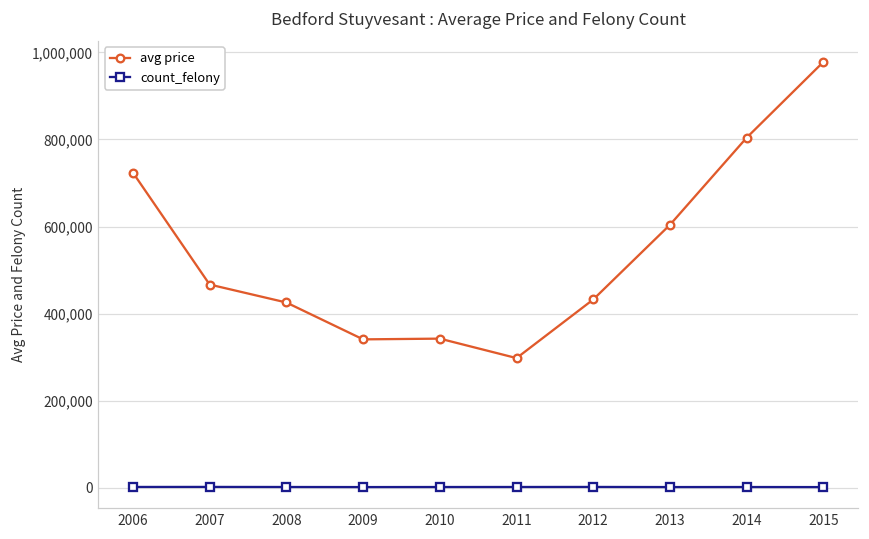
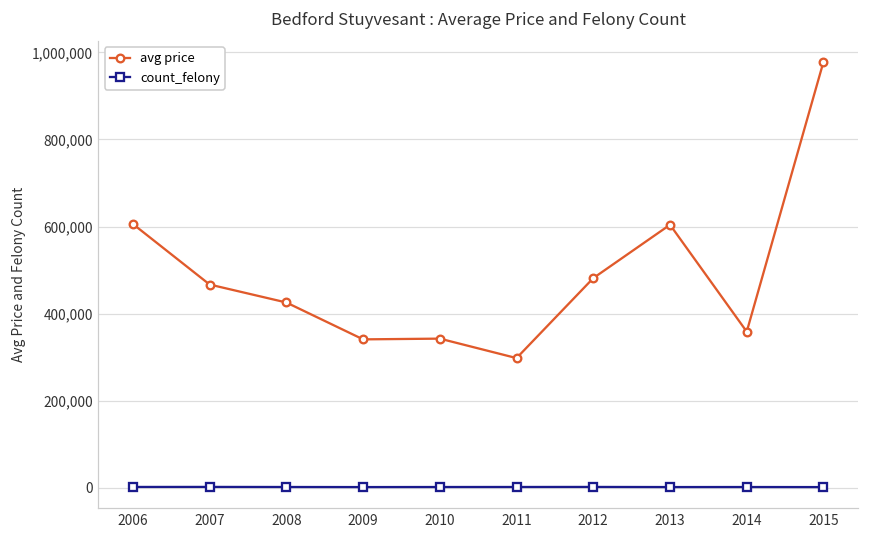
avg price, 2006: 720,000 -> 610,000
avg price, 2012: 430,000 -> 480,000
avg price, 2014: 800,000 -> 360,000
